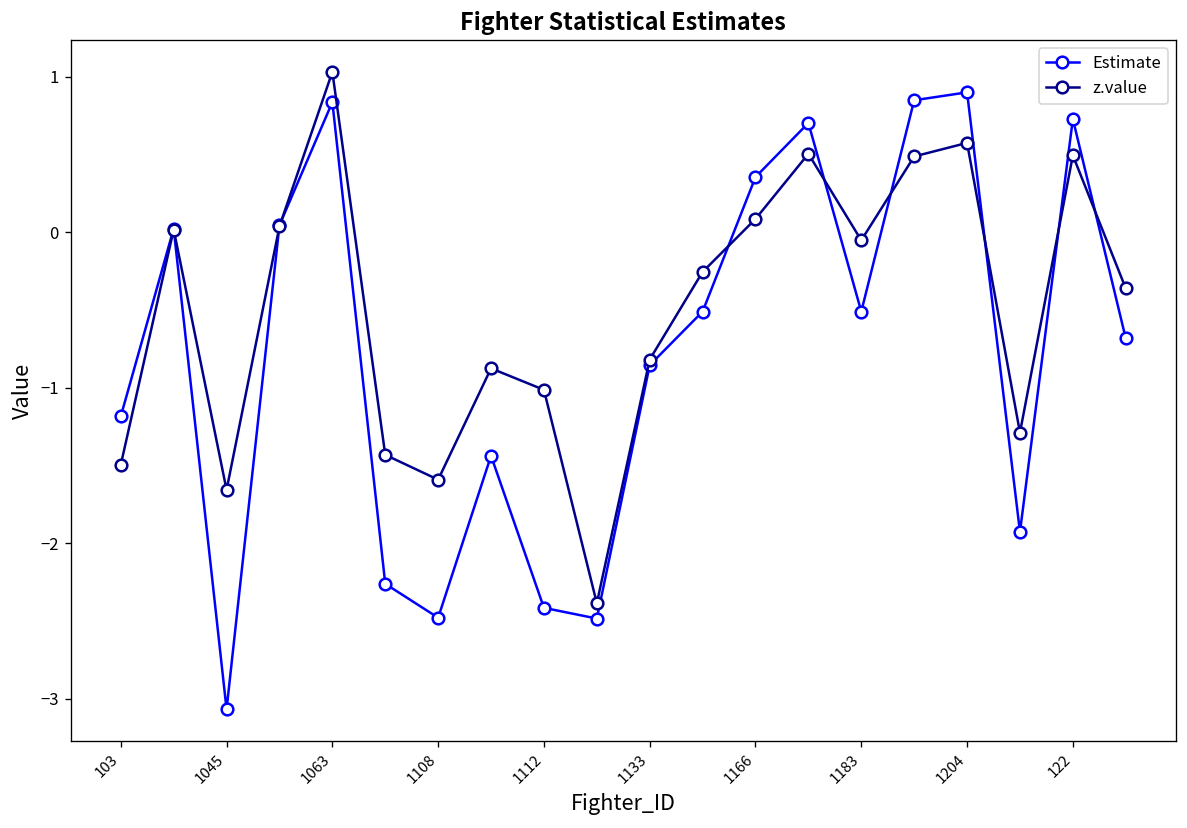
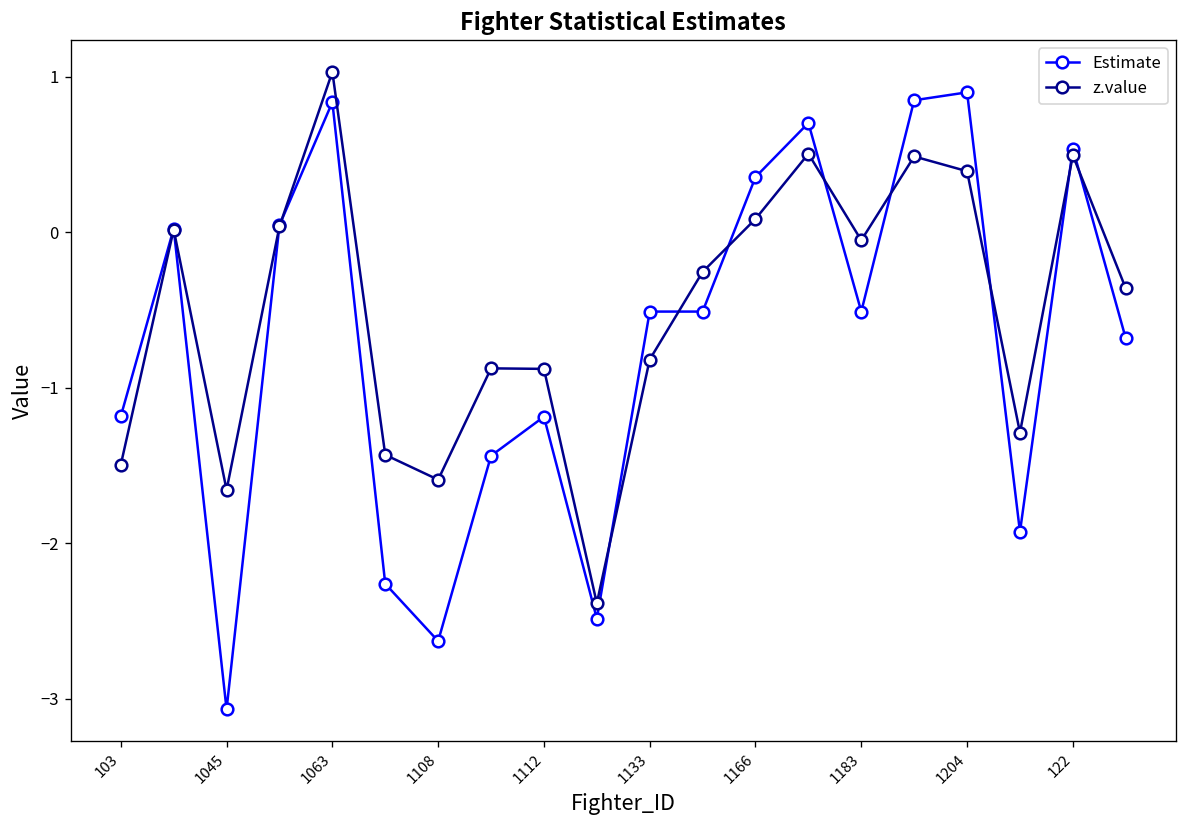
Estimate, 1108: -2.48 -> -2.63
Estimate, 1112: -2.42 -> -1.19
z.value, 1112: -1.01 -> -0.88
Estimate, 1133: -0.86 -> -0.51
z.value, 1204: 0.57 -> 0.39
Estimate, 122: 0.73 -> 0.54
